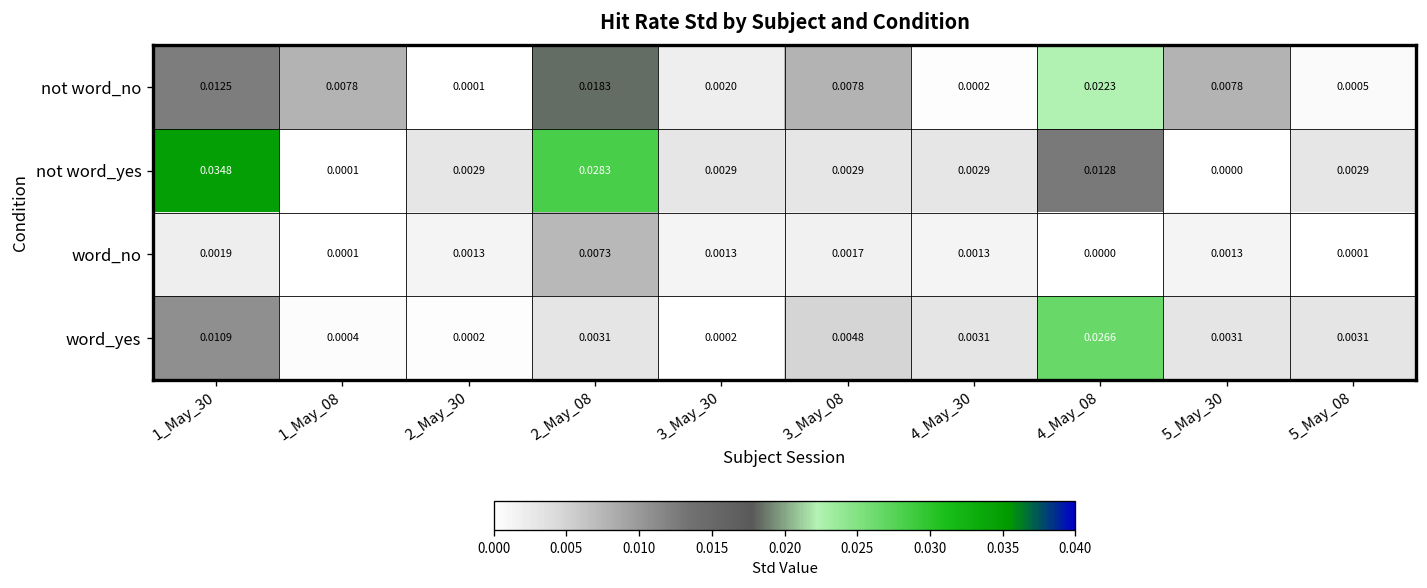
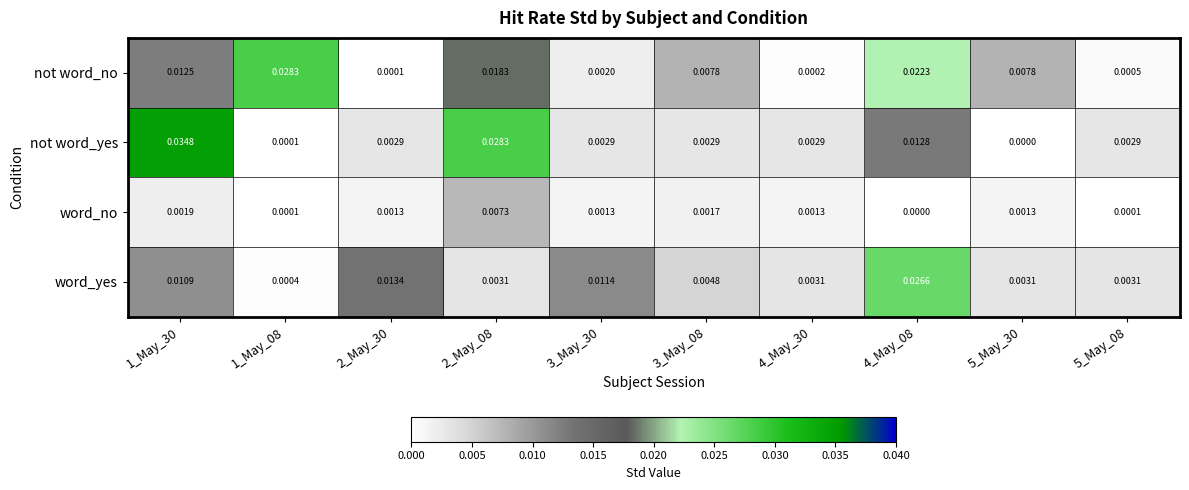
not word_no, 1_May_08: 0.0078 -> 0.0283
word_yes, 2_May_30: 0.0002 -> 0.0134
word_yes, 3_May_30: 0.0002 -> 0.0114
